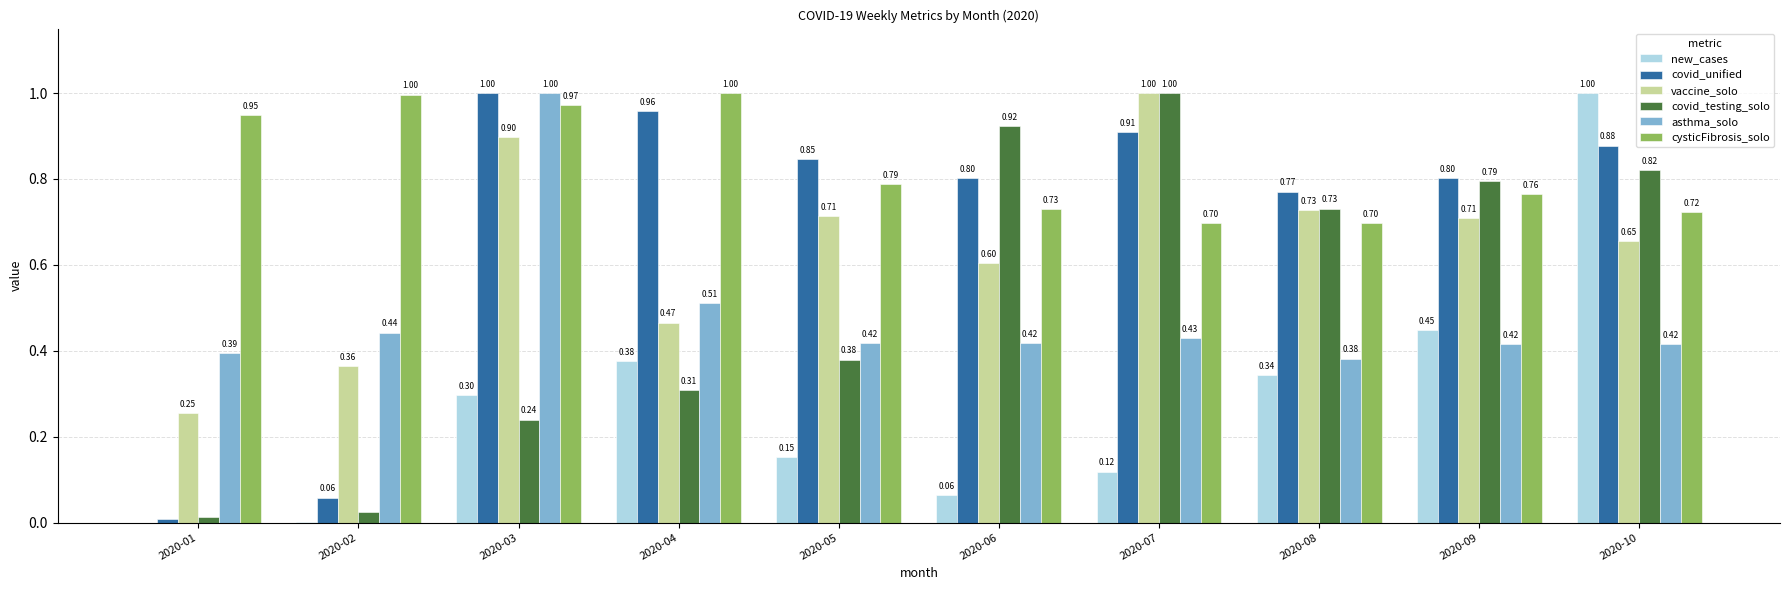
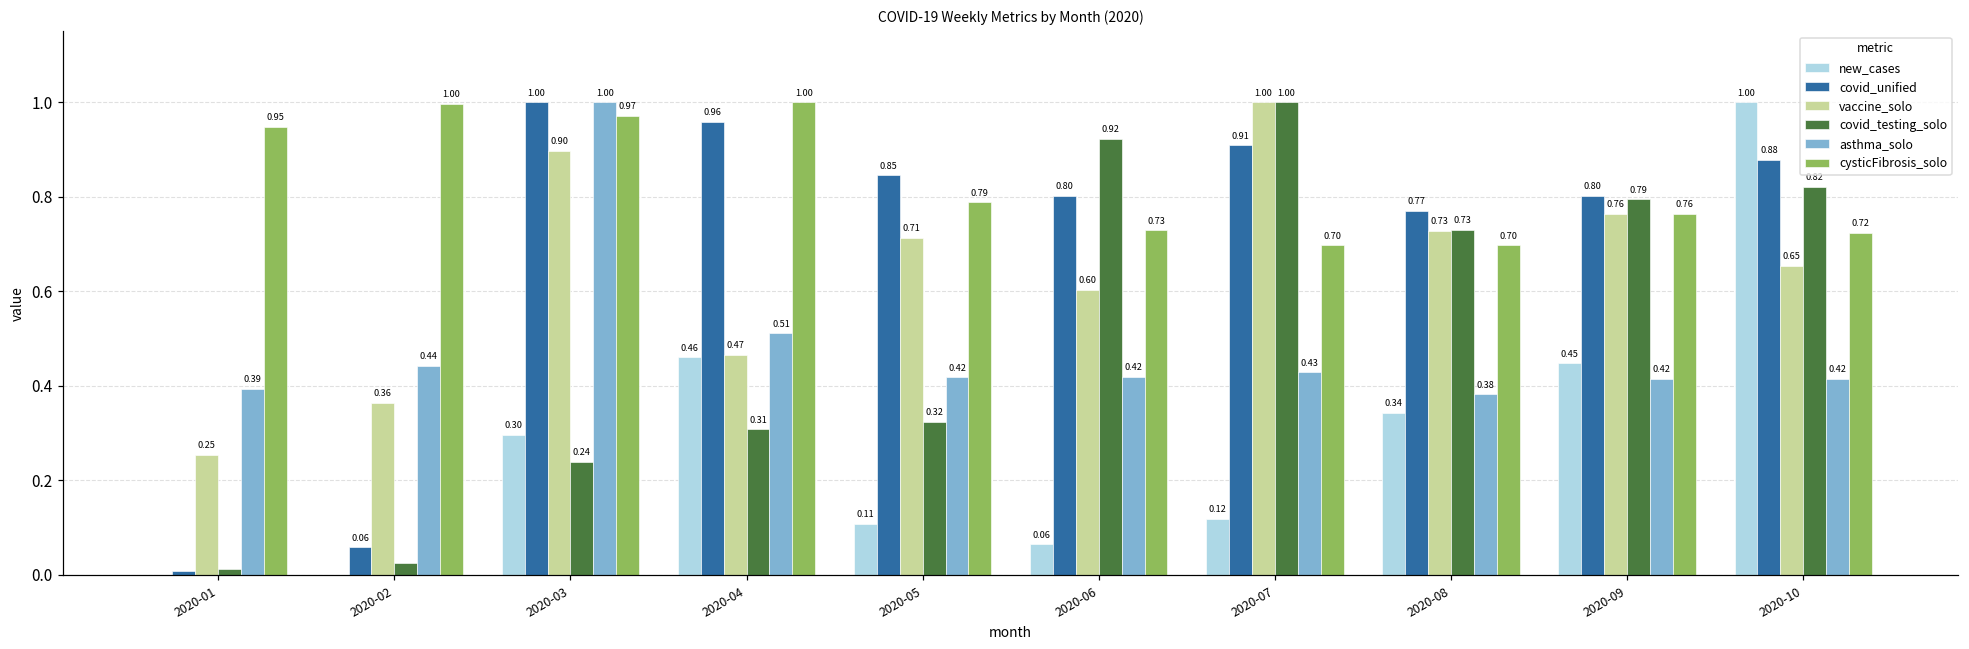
new_cases, 2020-04: 0.38 -> 0.46
new_cases, 2020-05: 0.15 -> 0.11
covid_testing_solo, 2020-05: 0.38 -> 0.32
vaccine_solo, 2020-09: 0.71 -> 0.76
